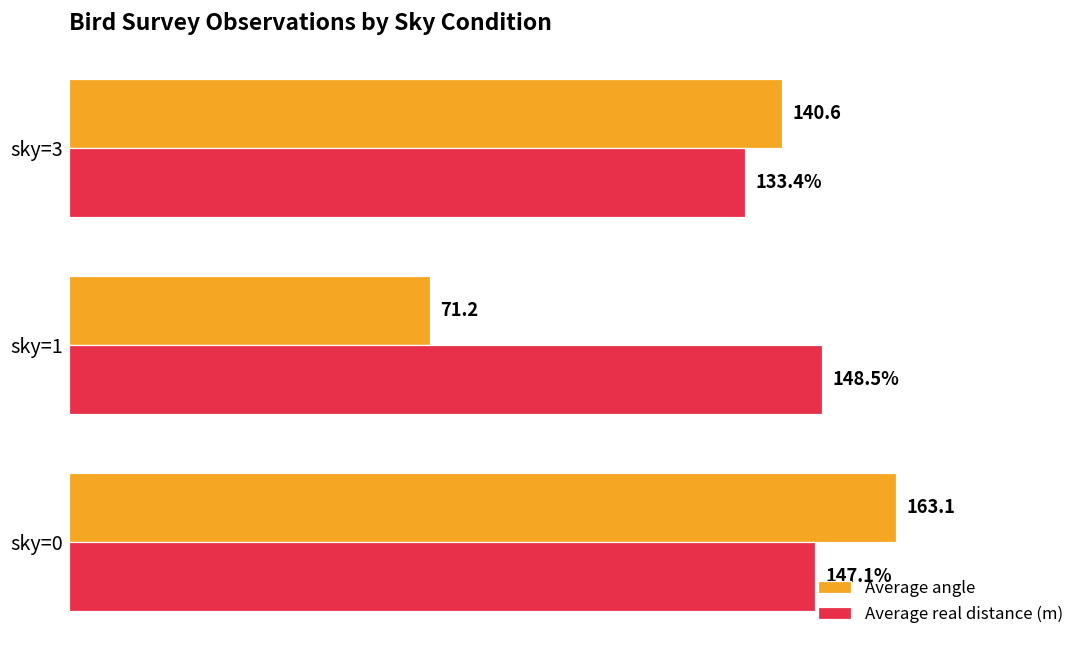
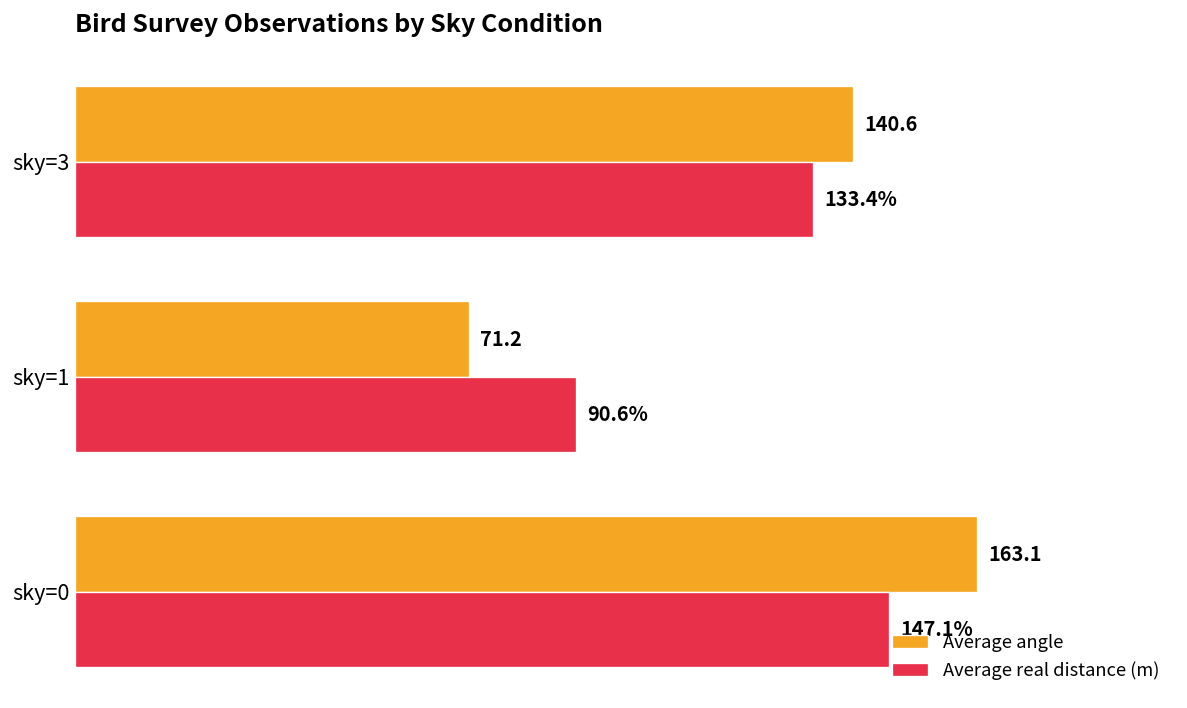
Average real distance (m), sky=1: 148.5% -> 90.6%
